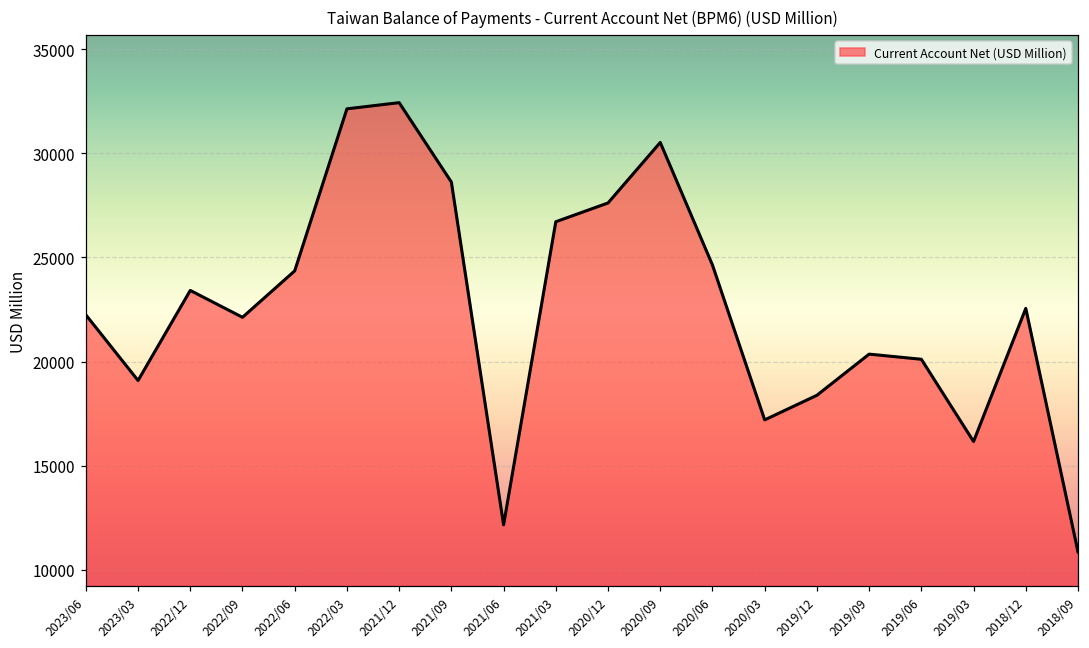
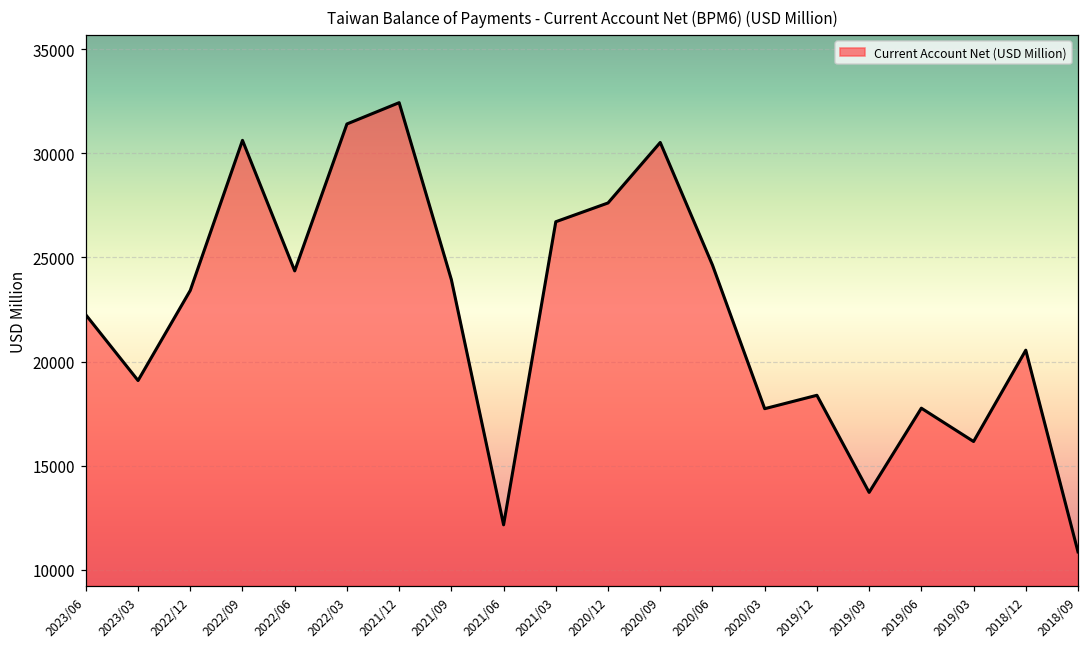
2022/09: 22100 -> 30600
2022/03: 32100 -> 31400
2021/09: 28600 -> 23900
2020/03: 17200 -> 17700
2019/09: 20400 -> 13700
2019/06: 20100 -> 17800
2018/12: 22600 -> 20500
